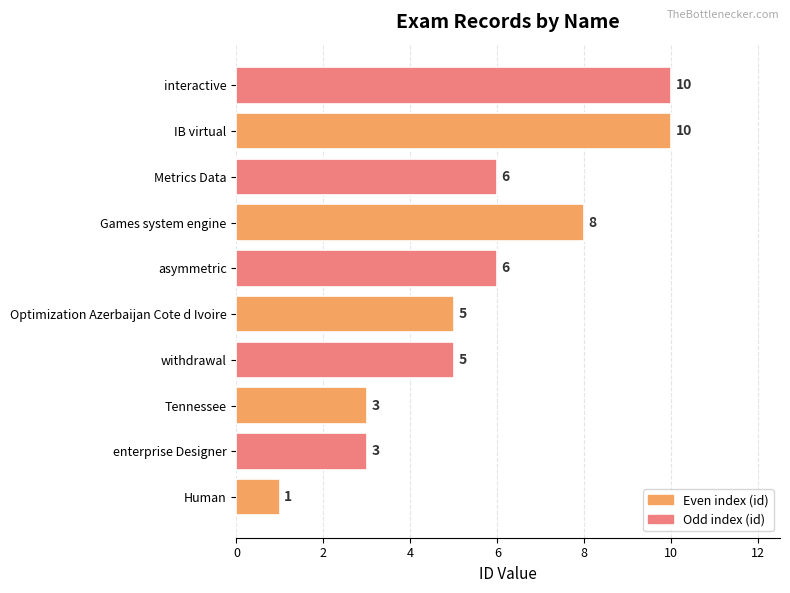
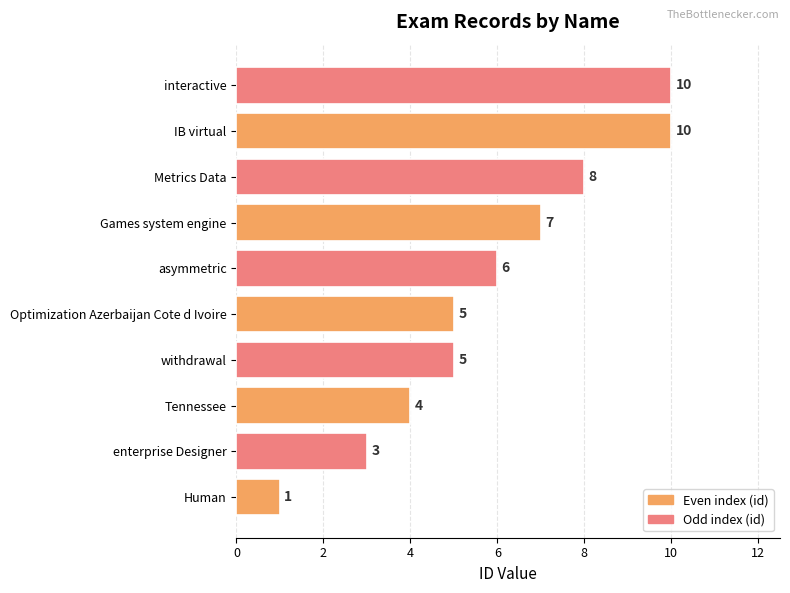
Metrics Data: 6 -> 8
Games system engine: 8 -> 7
Tennessee: 3 -> 4
